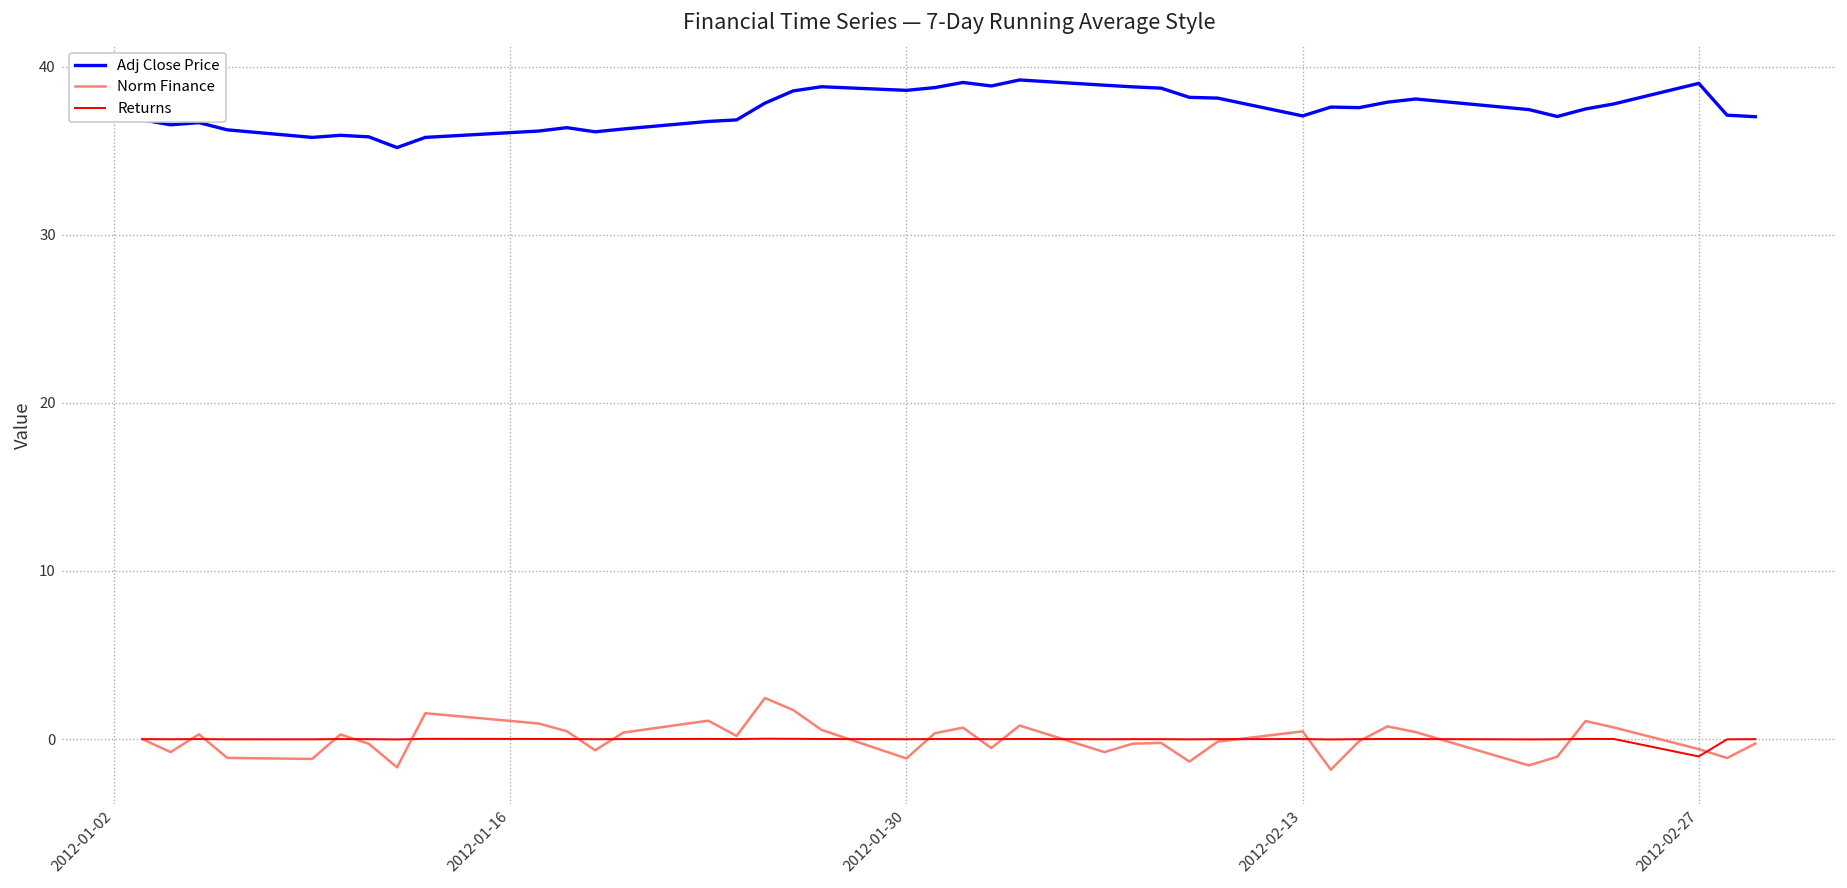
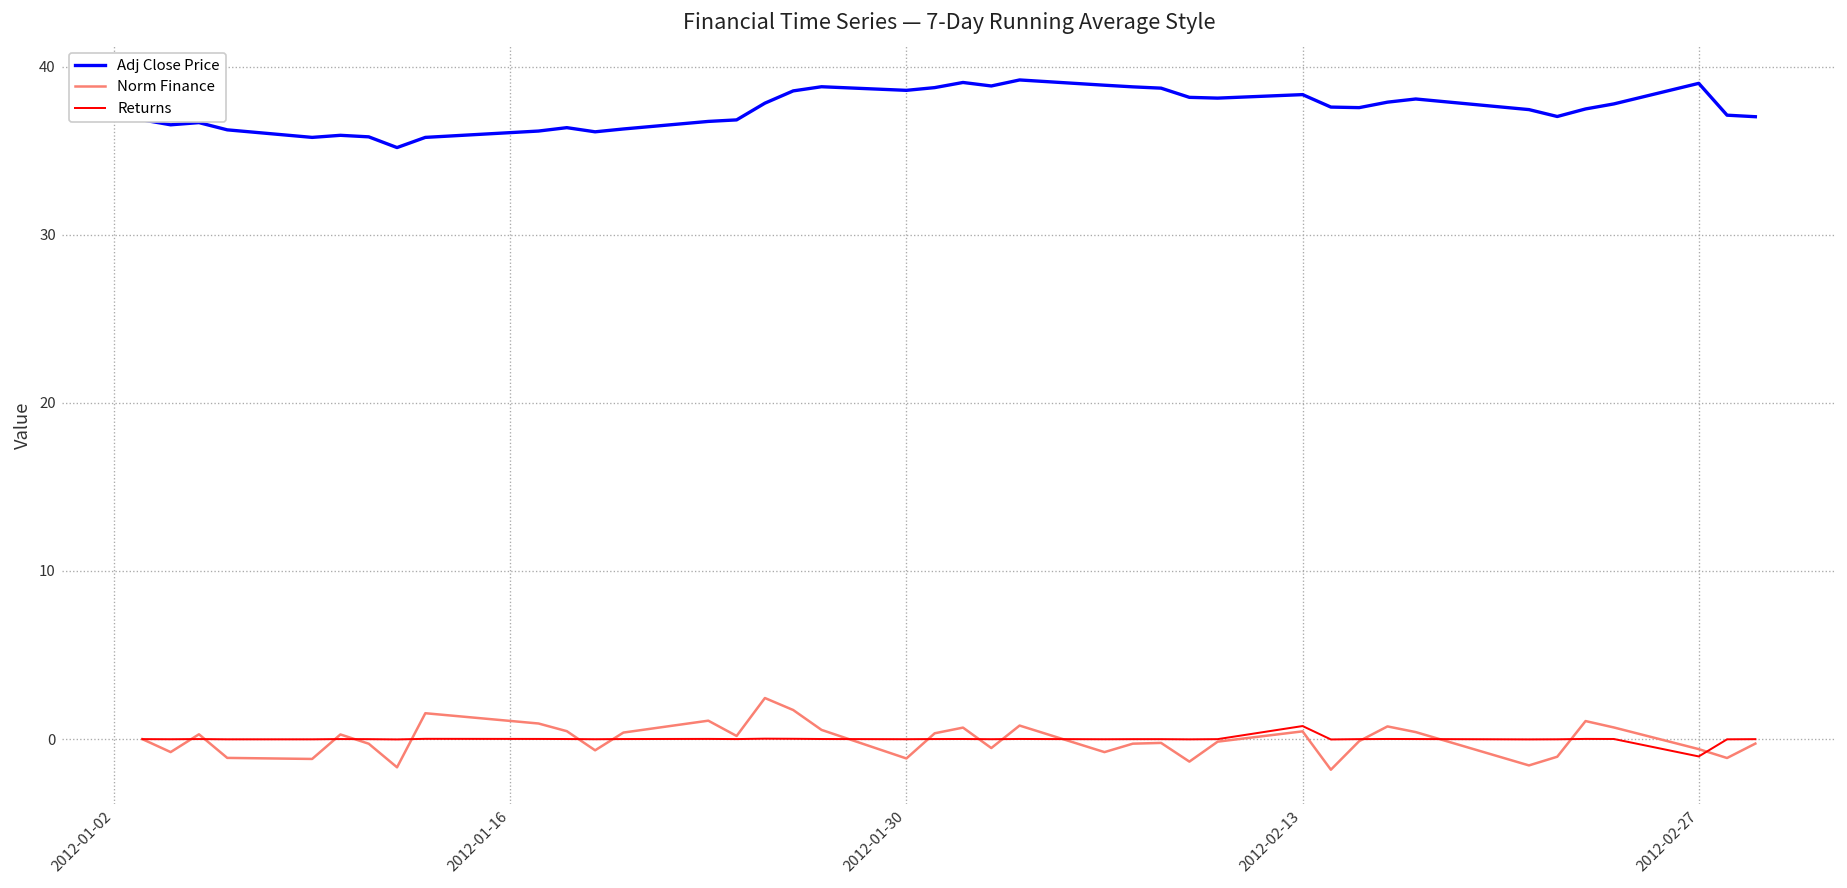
Adj Close Price, 2012-02-13: 37.1 -> 38.3
Returns, 2012-02-13: 0.0 -> 0.8
